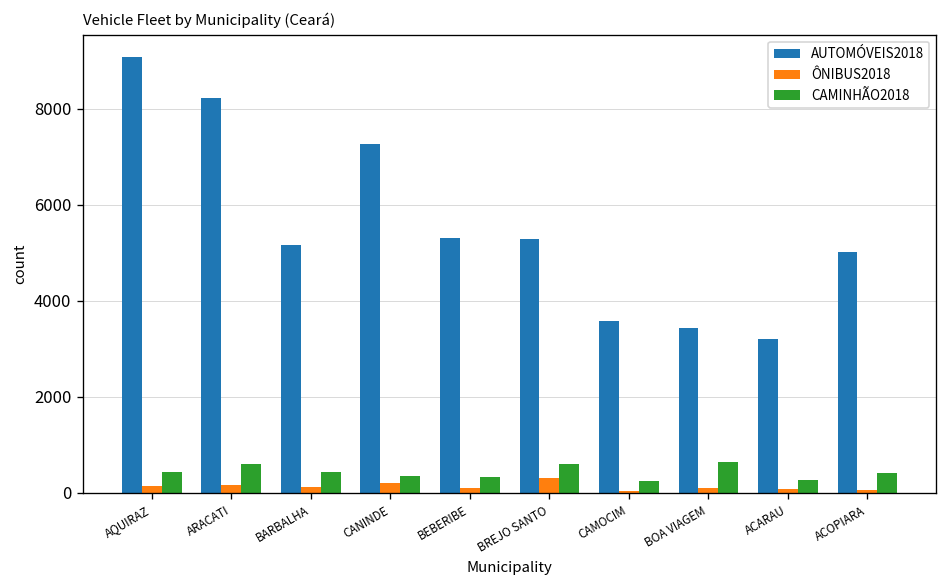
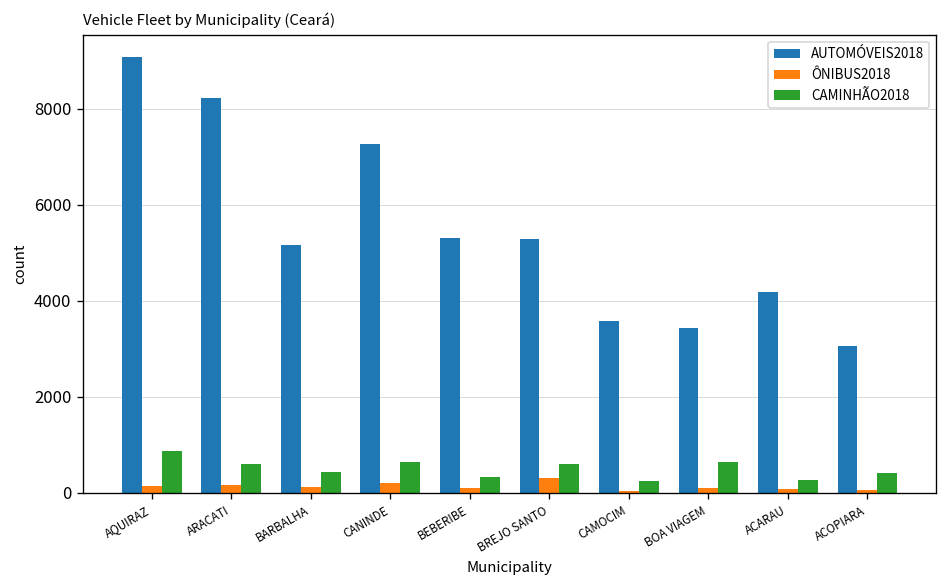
CAMINHÃO2018, AQUIRAZ: 400 -> 900
CAMINHÃO2018, CANINDE: 400 -> 600
AUTOMÓVEIS2018, ACARAU: 3200 -> 4200
AUTOMÓVEIS2018, ACOPIARA: 5000 -> 3100
